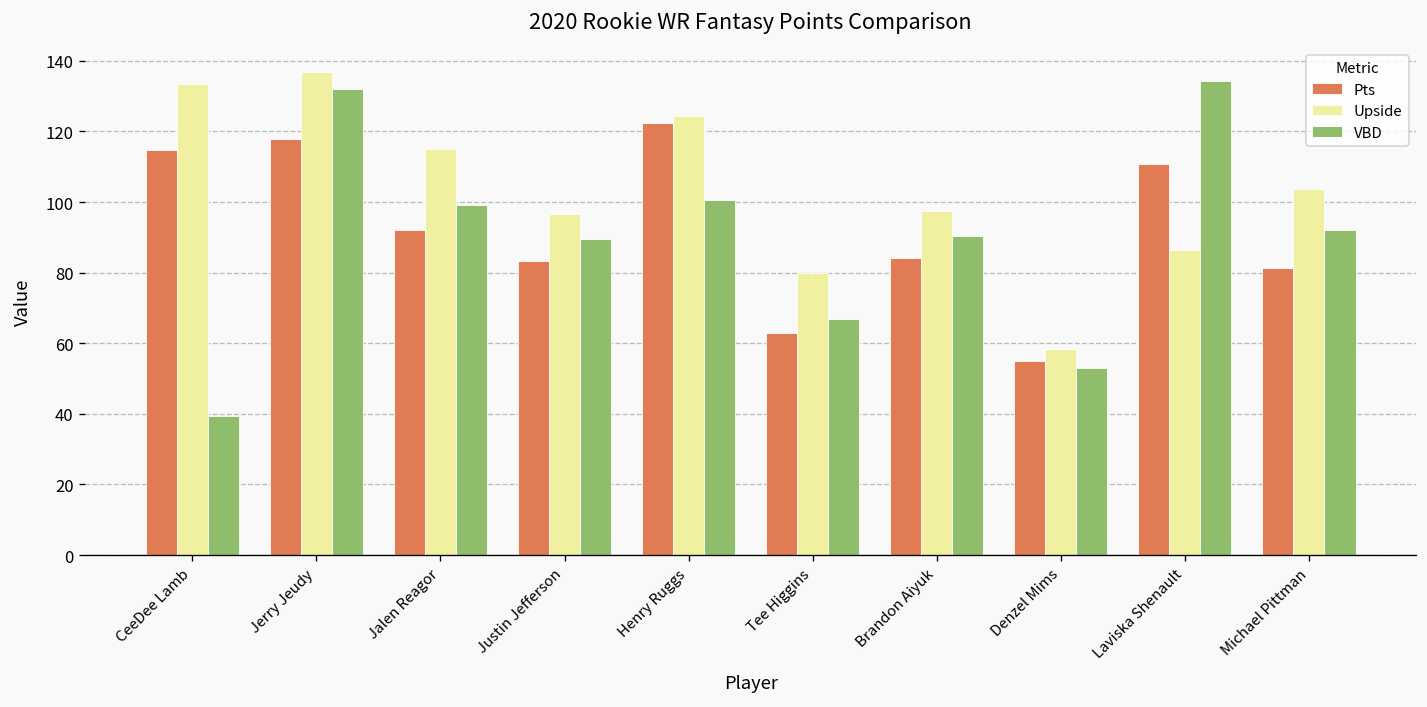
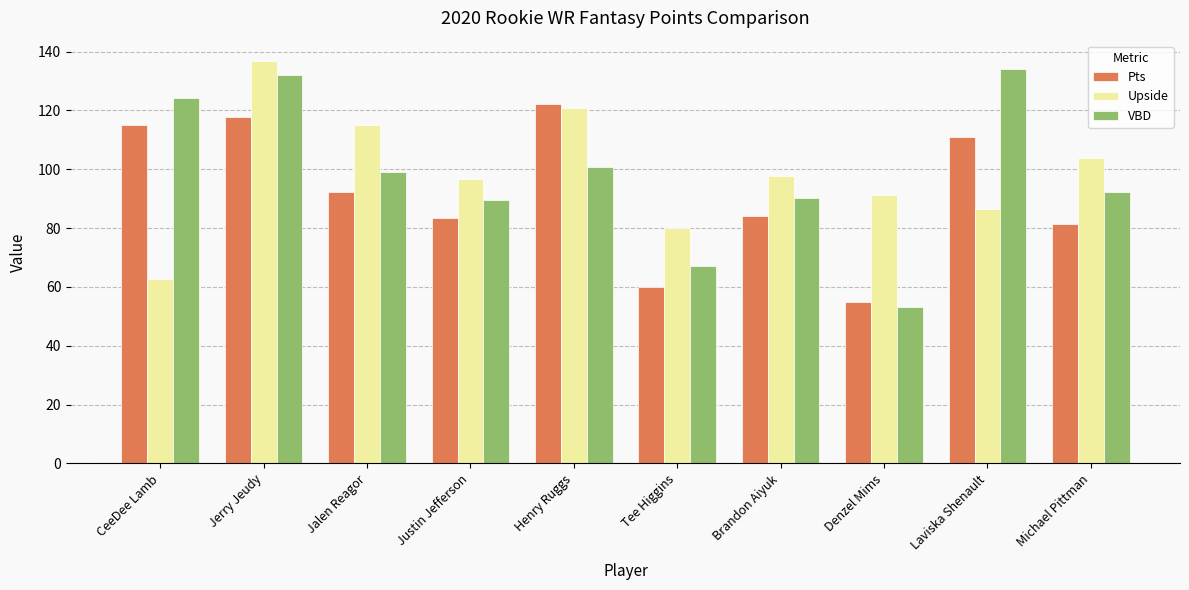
Upside, CeeDee Lamb: 133 -> 63
VBD, CeeDee Lamb: 40 -> 124
Upside, Henry Ruggs: 125 -> 121
Pts, Tee Higgins: 63 -> 60
Upside, Denzel Mims: 58 -> 91
